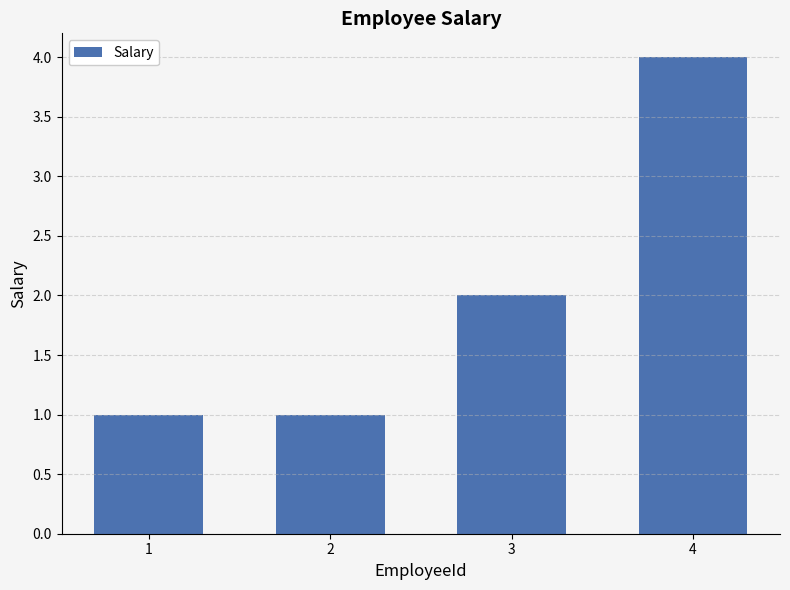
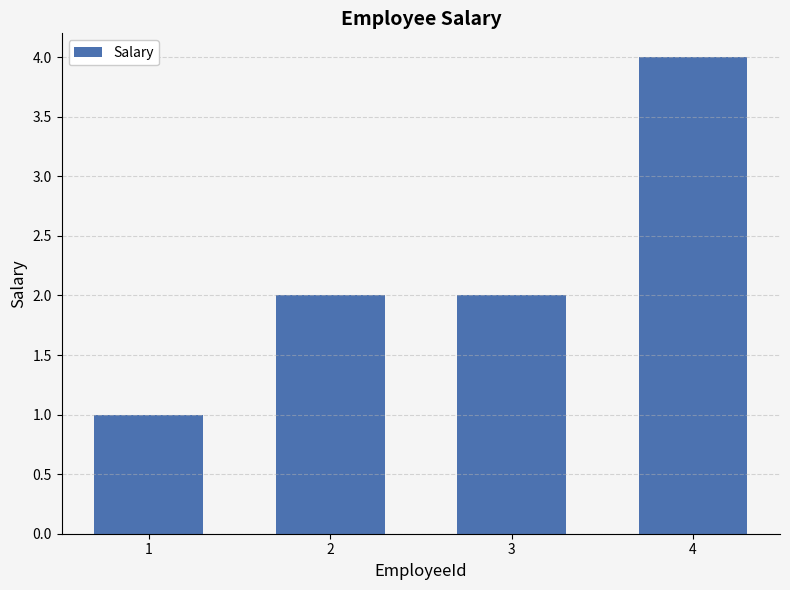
2: 1 -> 2
